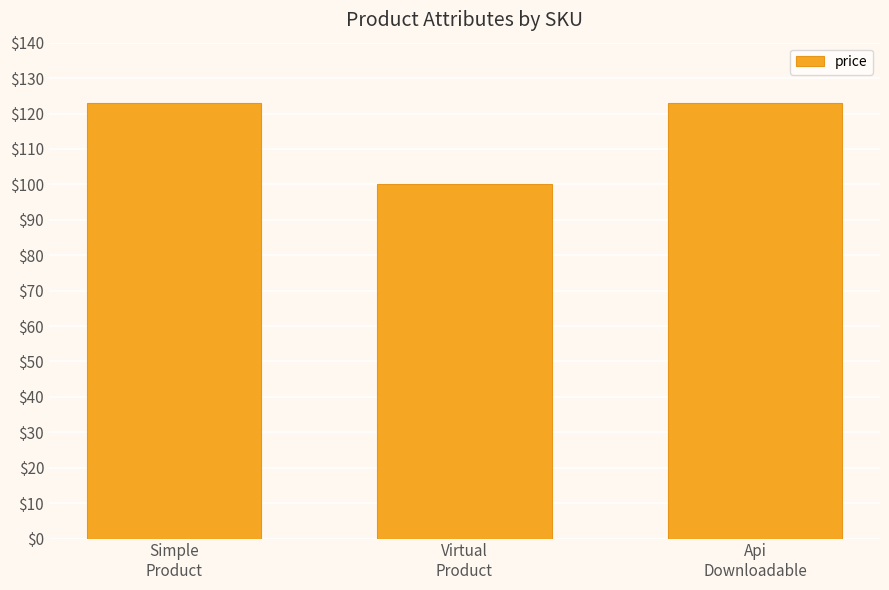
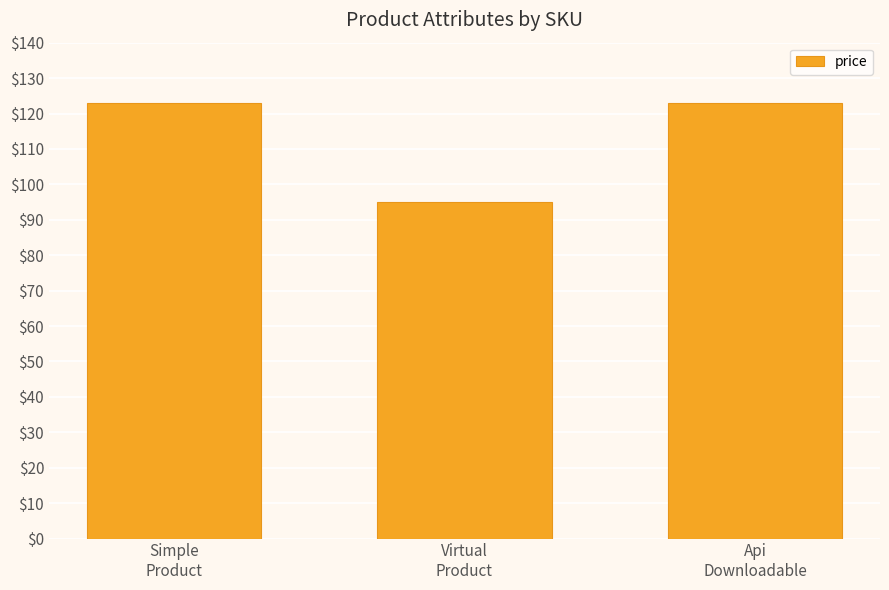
Virtual Product: $100 -> $95
